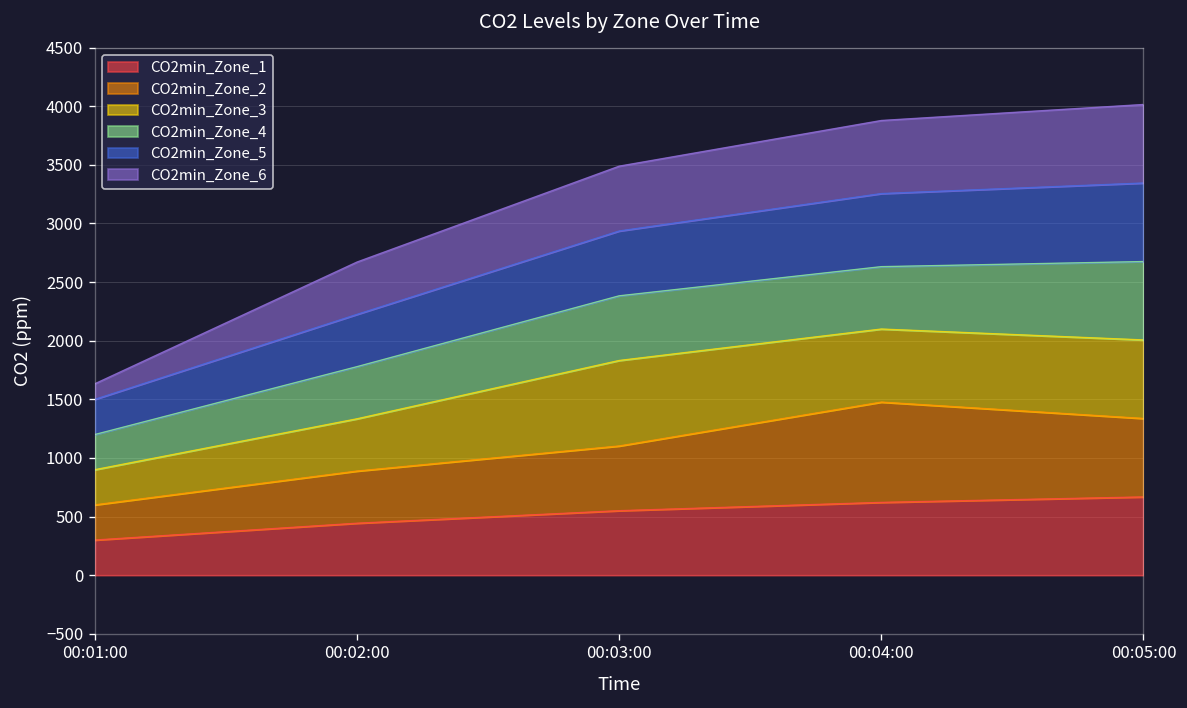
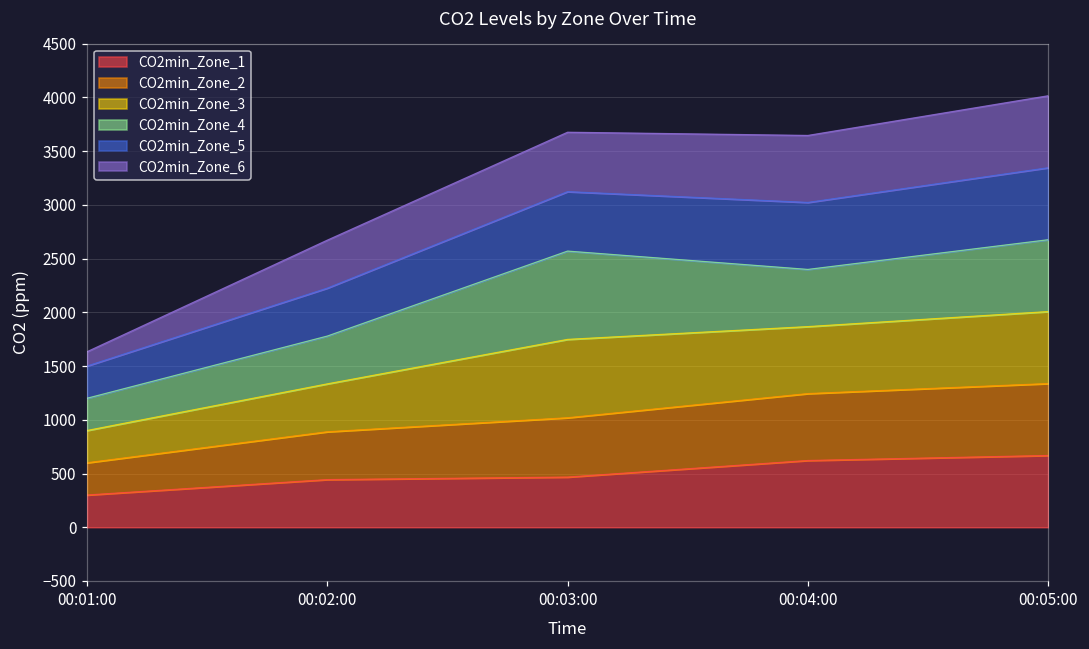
CO2min_Zone_1, 00:03:00: 600 -> 500
CO2min_Zone_4, 00:03:00: 600 -> 800
CO2min_Zone_2, 00:04:00: 900 -> 600
